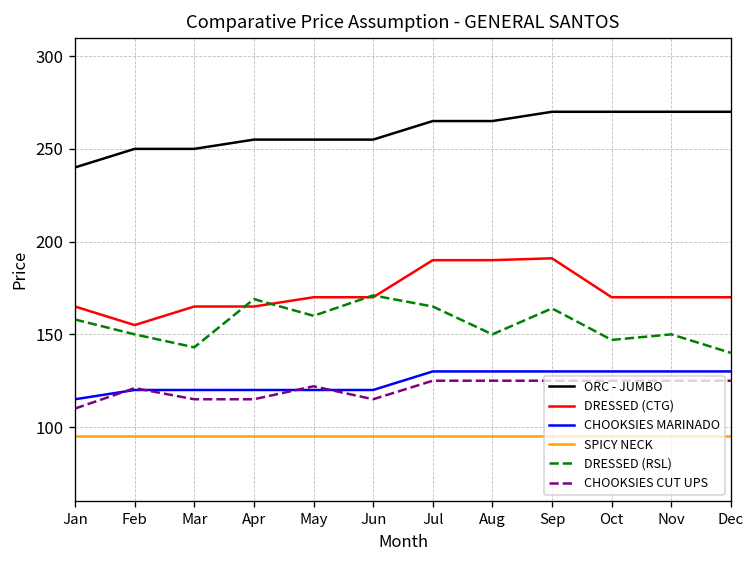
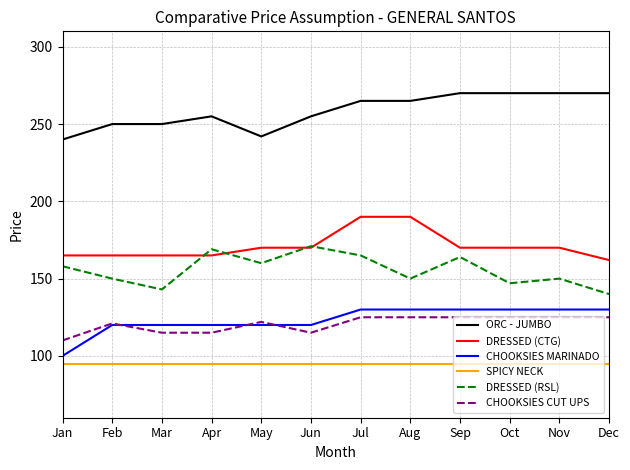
CHOOKSIES MARINADO, Jan: 115 -> 100
DRESSED (CTG), Feb: 155 -> 165
ORC - JUMBO, May: 255 -> 242
DRESSED (CTG), Sep: 191 -> 170
DRESSED (CTG), Dec: 170 -> 162
